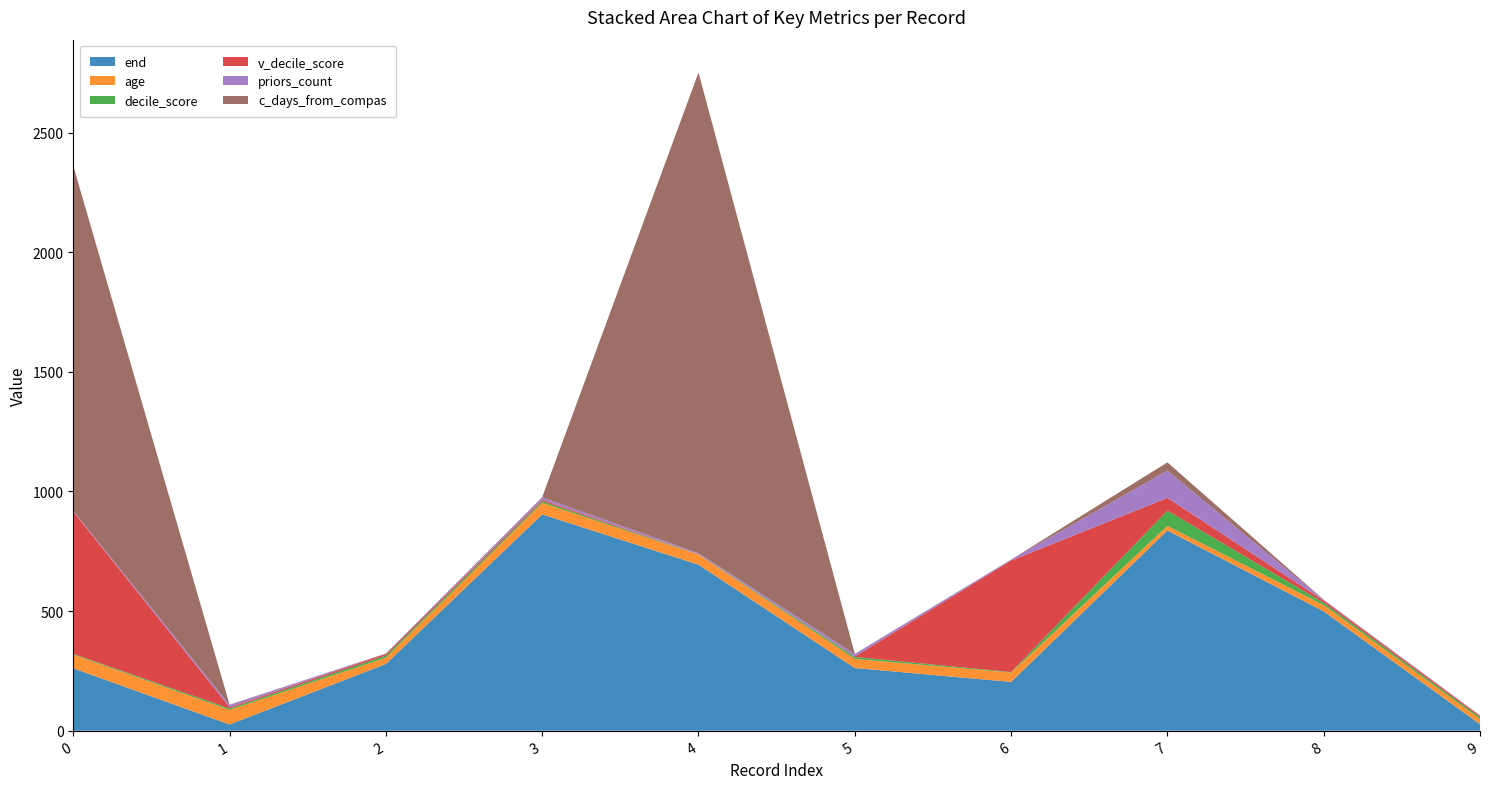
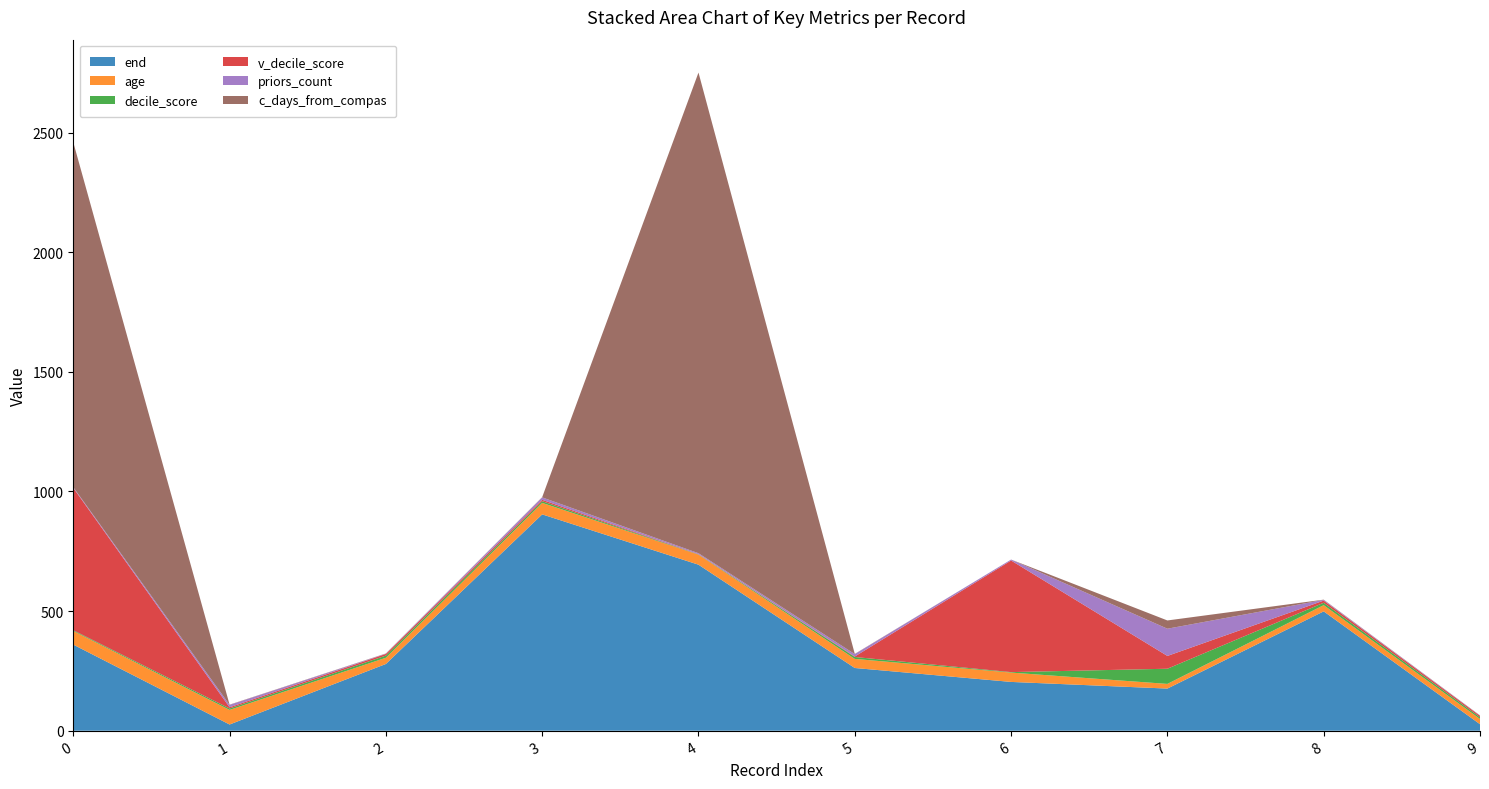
end, 0: 260 -> 360
end, 7: 840 -> 180
